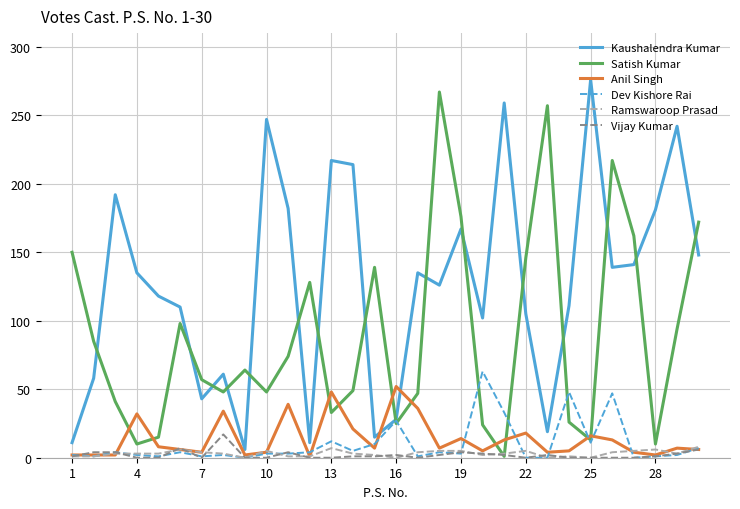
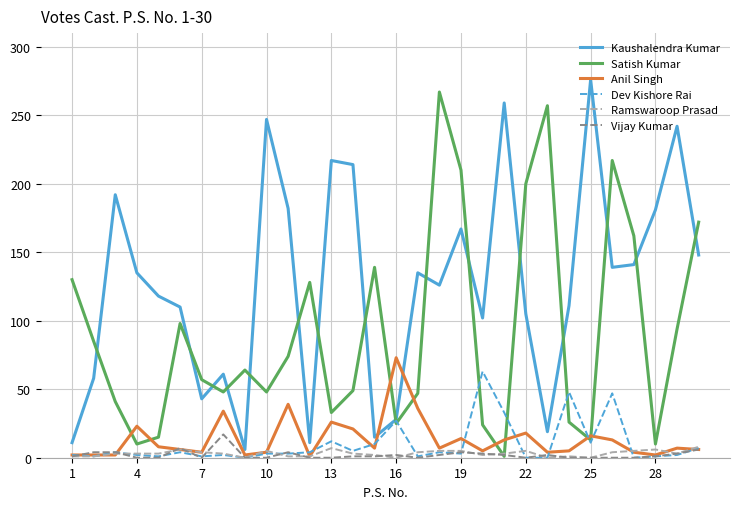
Satish Kumar, 1: 150 -> 130
Anil Singh, 4: 32 -> 23
Anil Singh, 13: 48 -> 26
Anil Singh, 16: 52 -> 73
Satish Kumar, 19: 176 -> 210
Satish Kumar, 22: 146 -> 200
